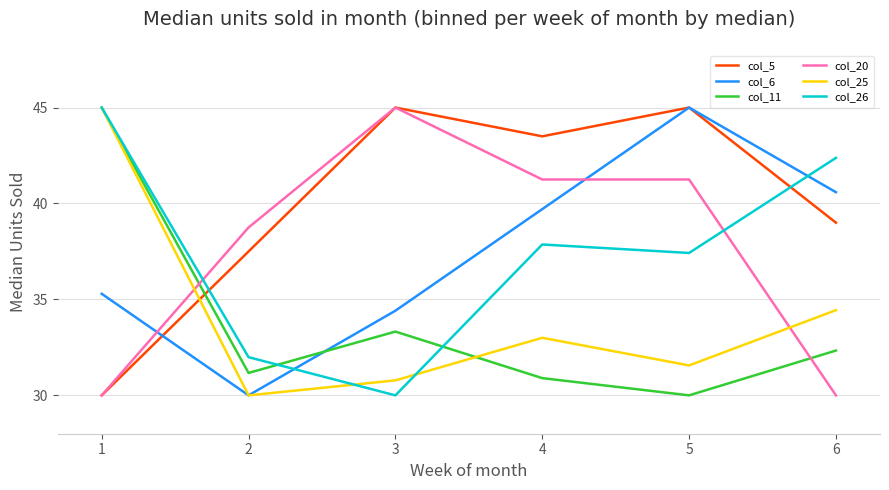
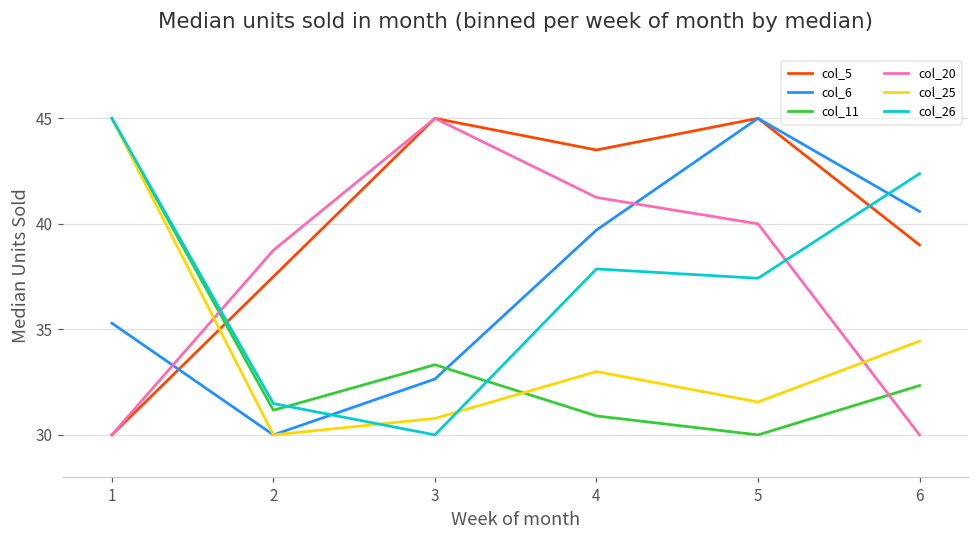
col_26, 2: 32.0 -> 31.5
col_6, 3: 34.4 -> 32.6
col_20, 5: 41.3 -> 40.0
